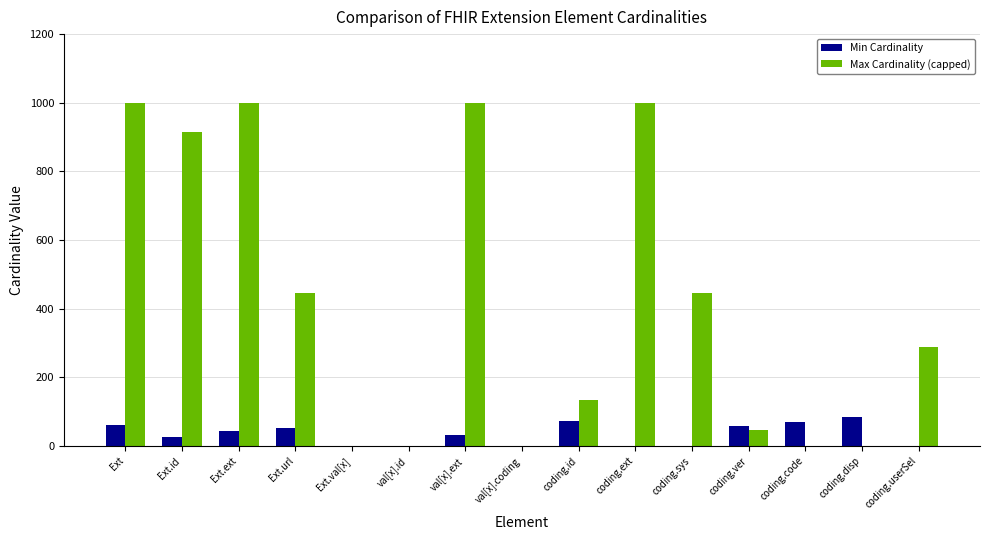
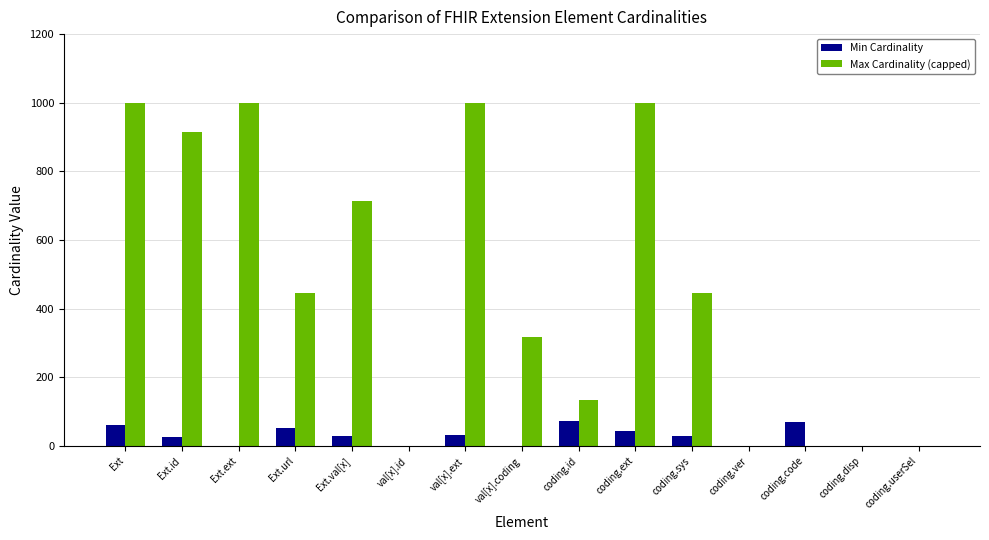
Min Cardinality, Ext.ext: 40 -> 0
Min Cardinality, Ext.val[x]: 0 -> 30
Max Cardinality (capped), Ext.val[x]: 0 -> 720
Max Cardinality (capped), val[x].coding: 0 -> 320
Min Cardinality, coding.ext: 0 -> 50
Min Cardinality, coding.sys: 0 -> 30
Min Cardinality, coding.ver: 60 -> 0
Max Cardinality (capped), coding.ver: 50 -> 0
Min Cardinality, coding.disp: 90 -> 0
Max Cardinality (capped), coding.userSel: 290 -> 0
